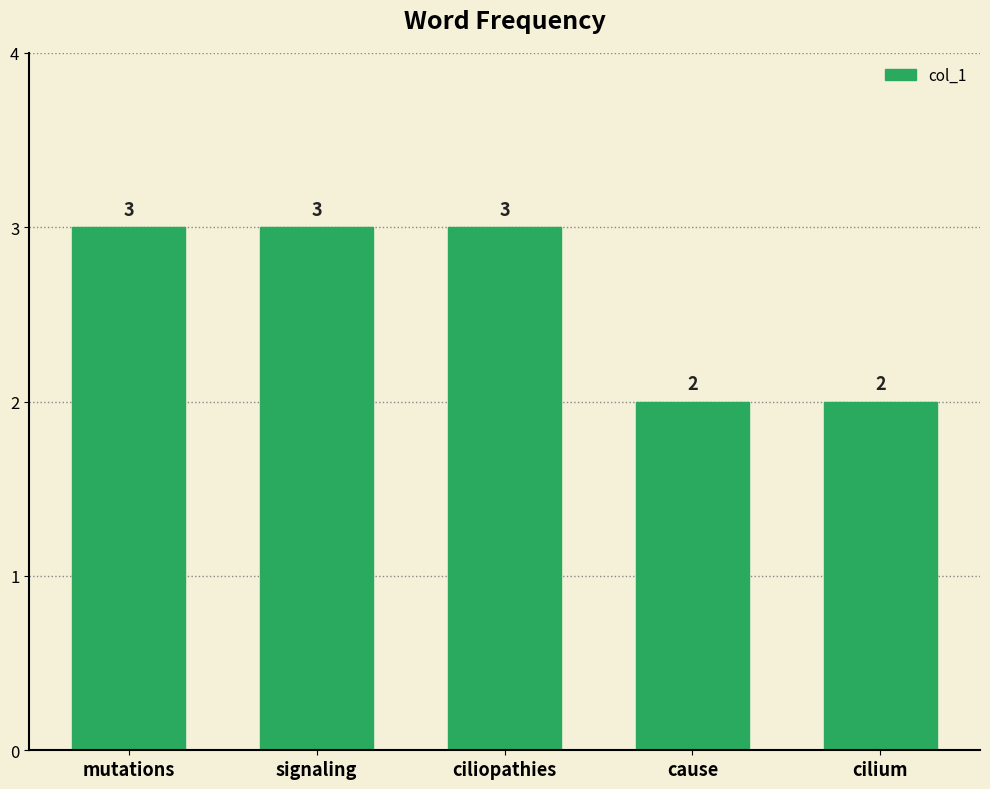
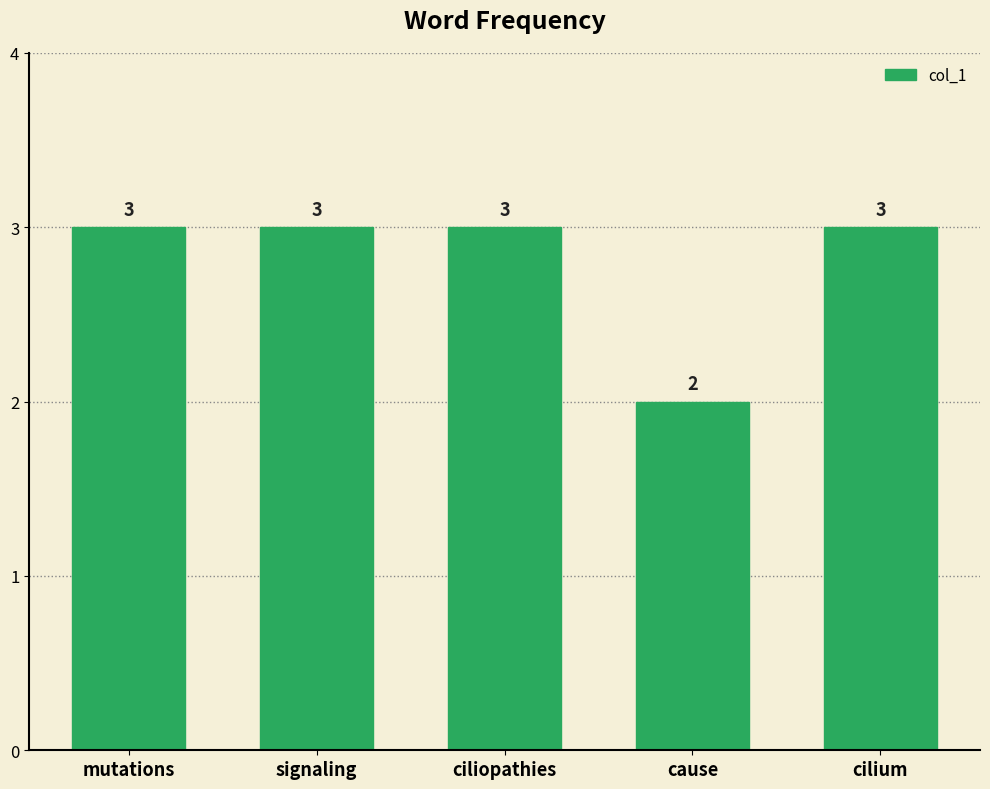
cilium: 2 -> 3
